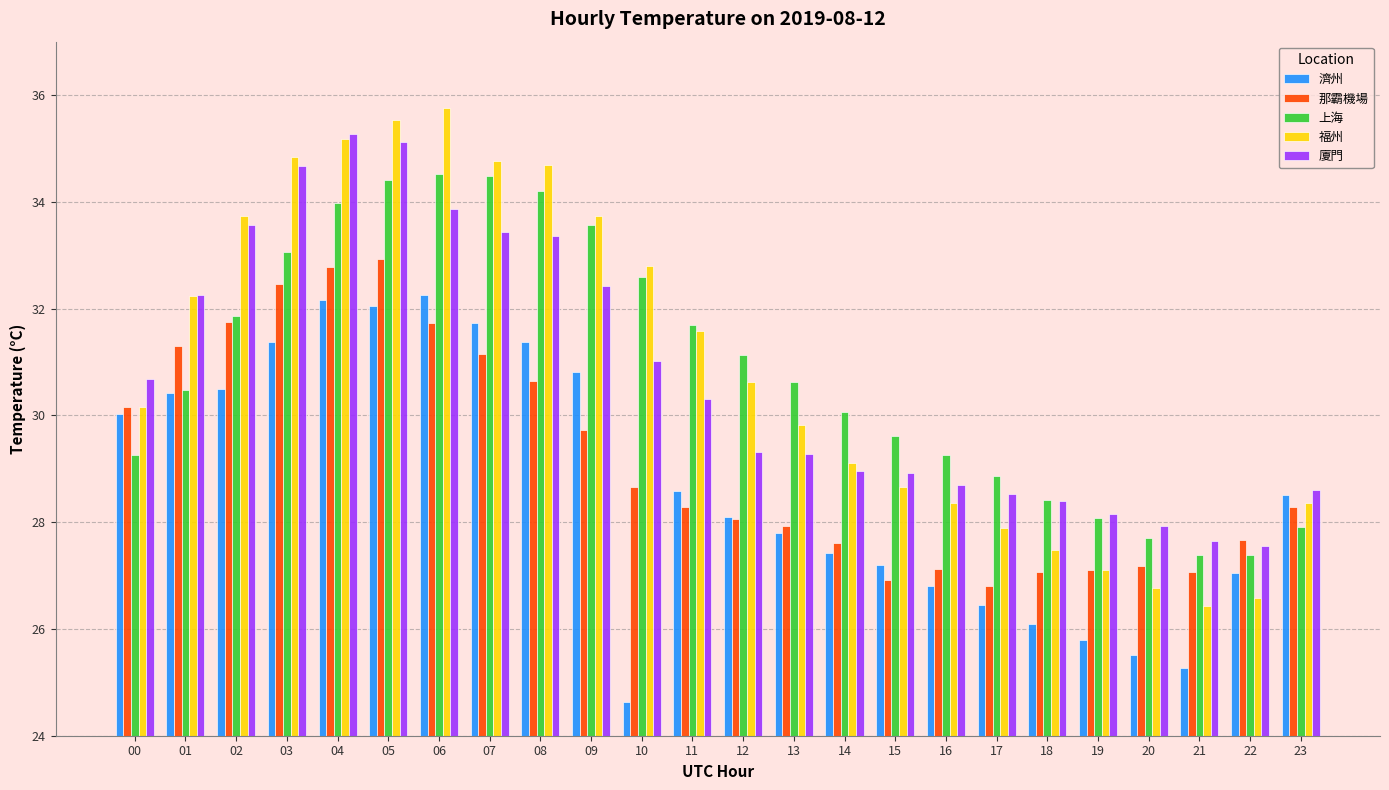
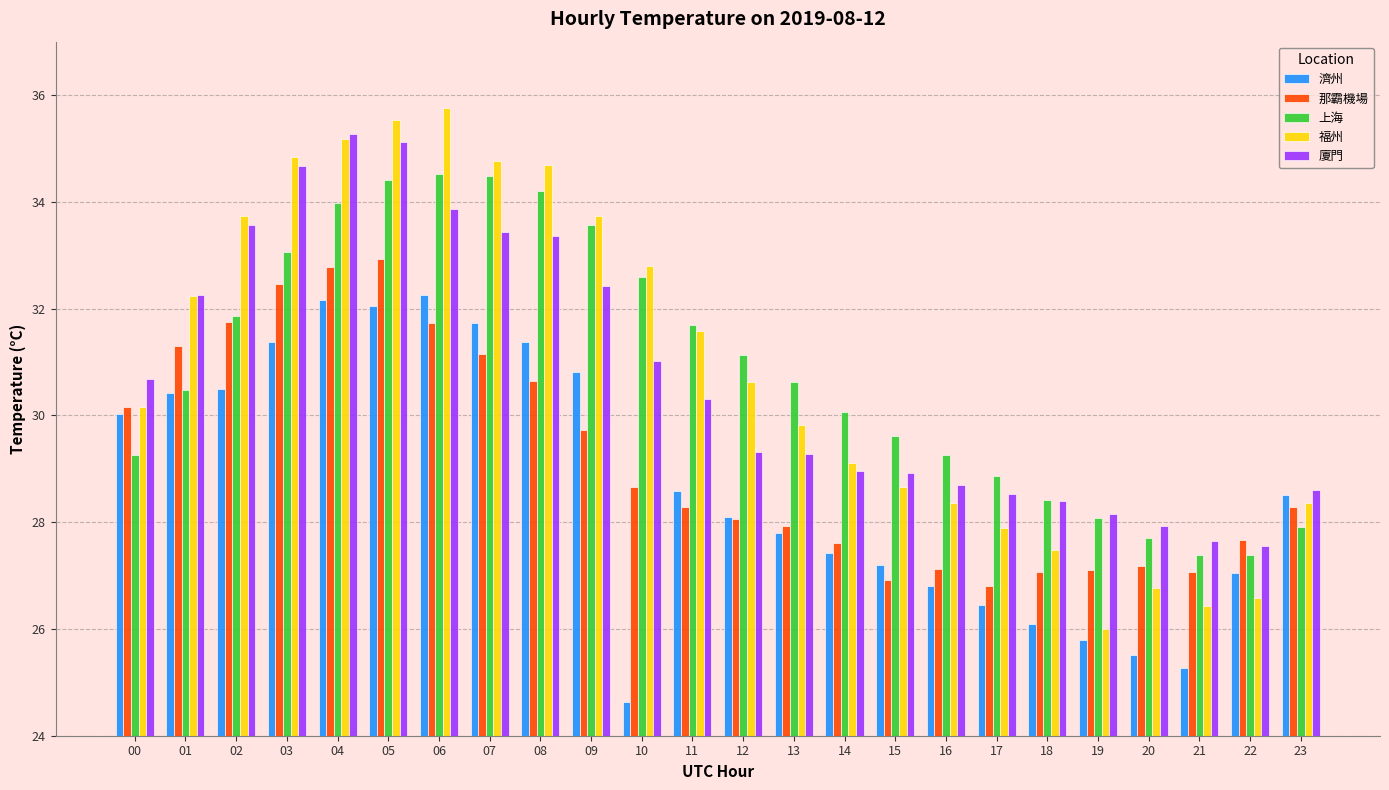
福州, 19: 27.1 -> 26.0
